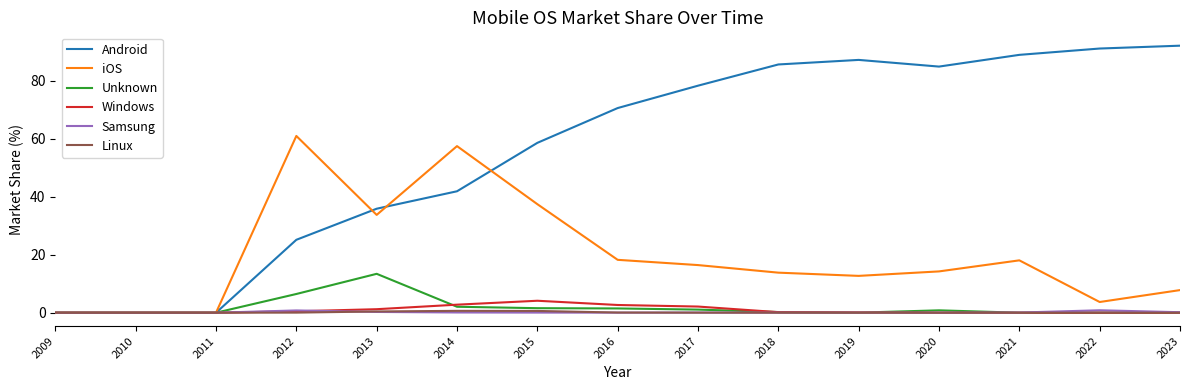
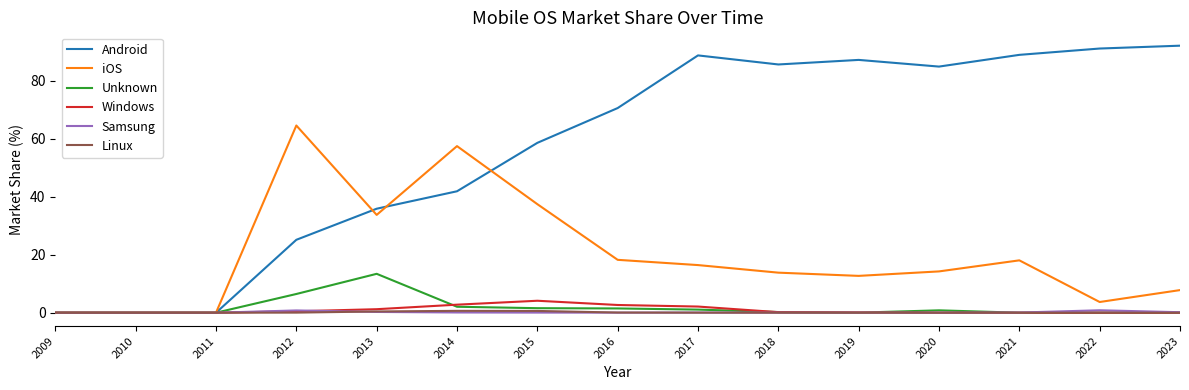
iOS, 2012: 61 -> 65
Android, 2017: 78 -> 89
